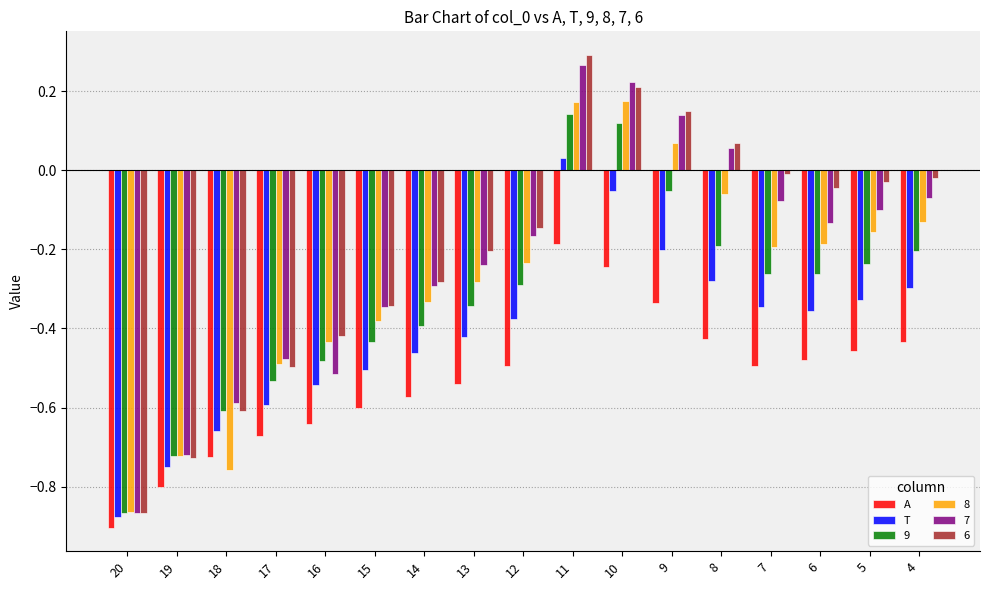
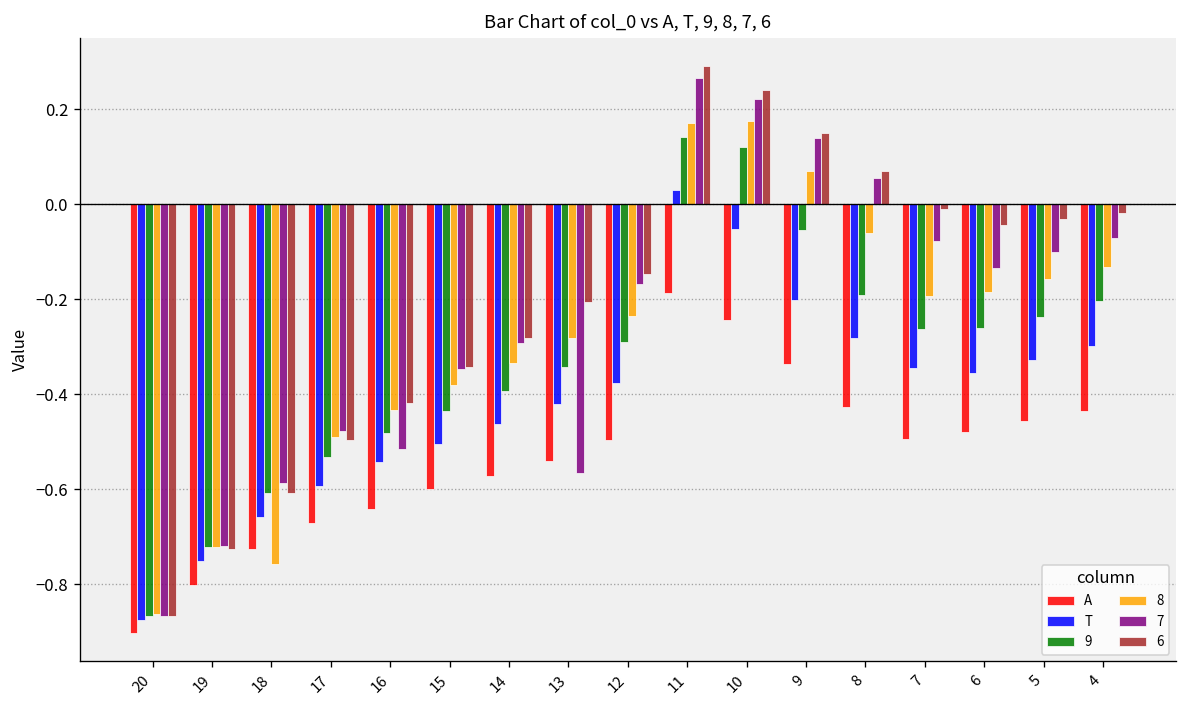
7, 13: -0.24 -> -0.57
6, 10: 0.21 -> 0.24
